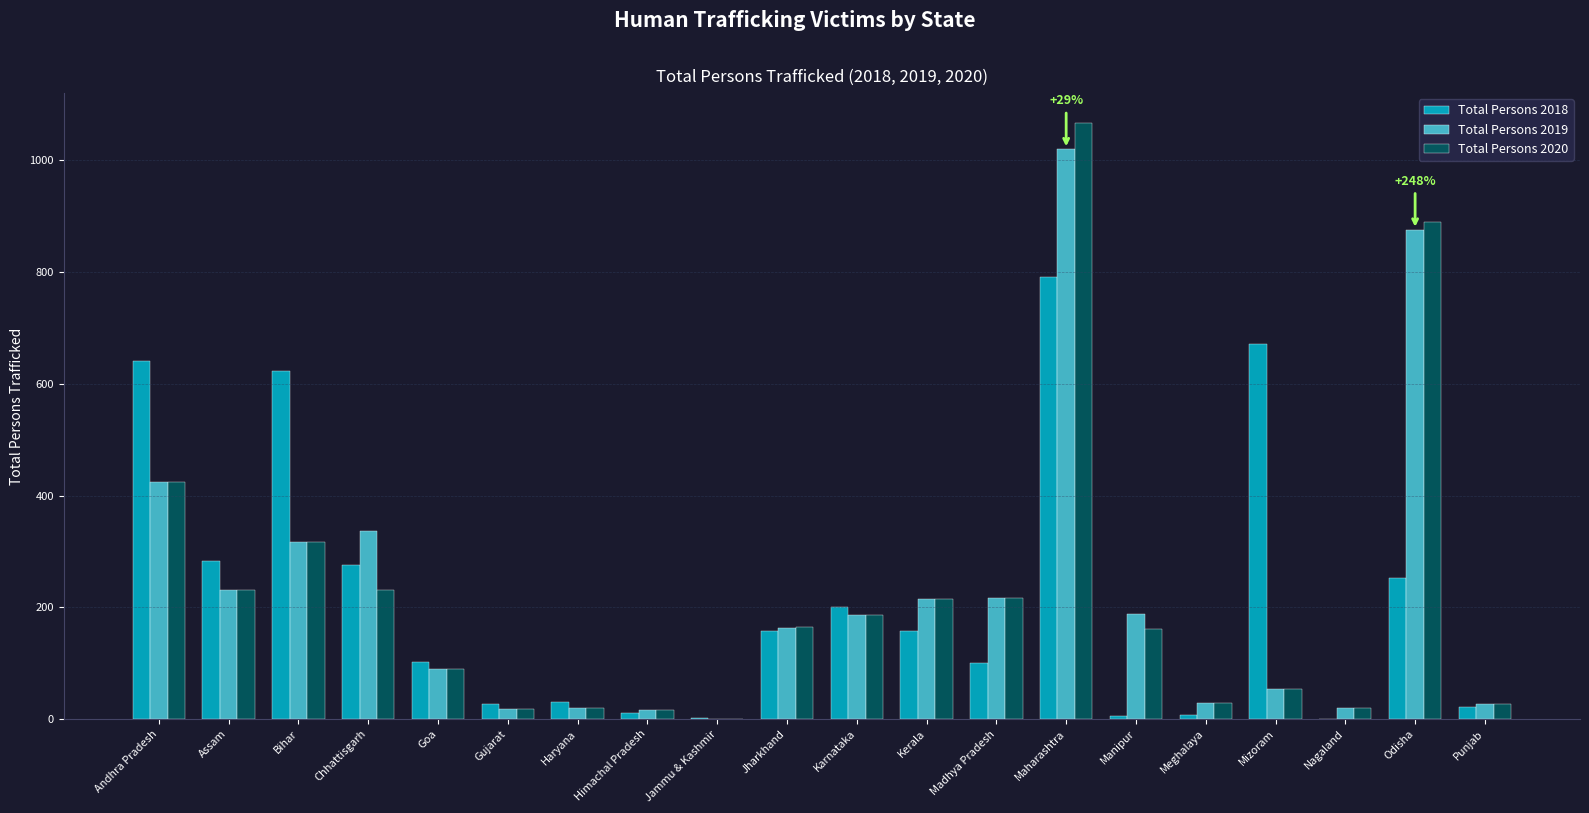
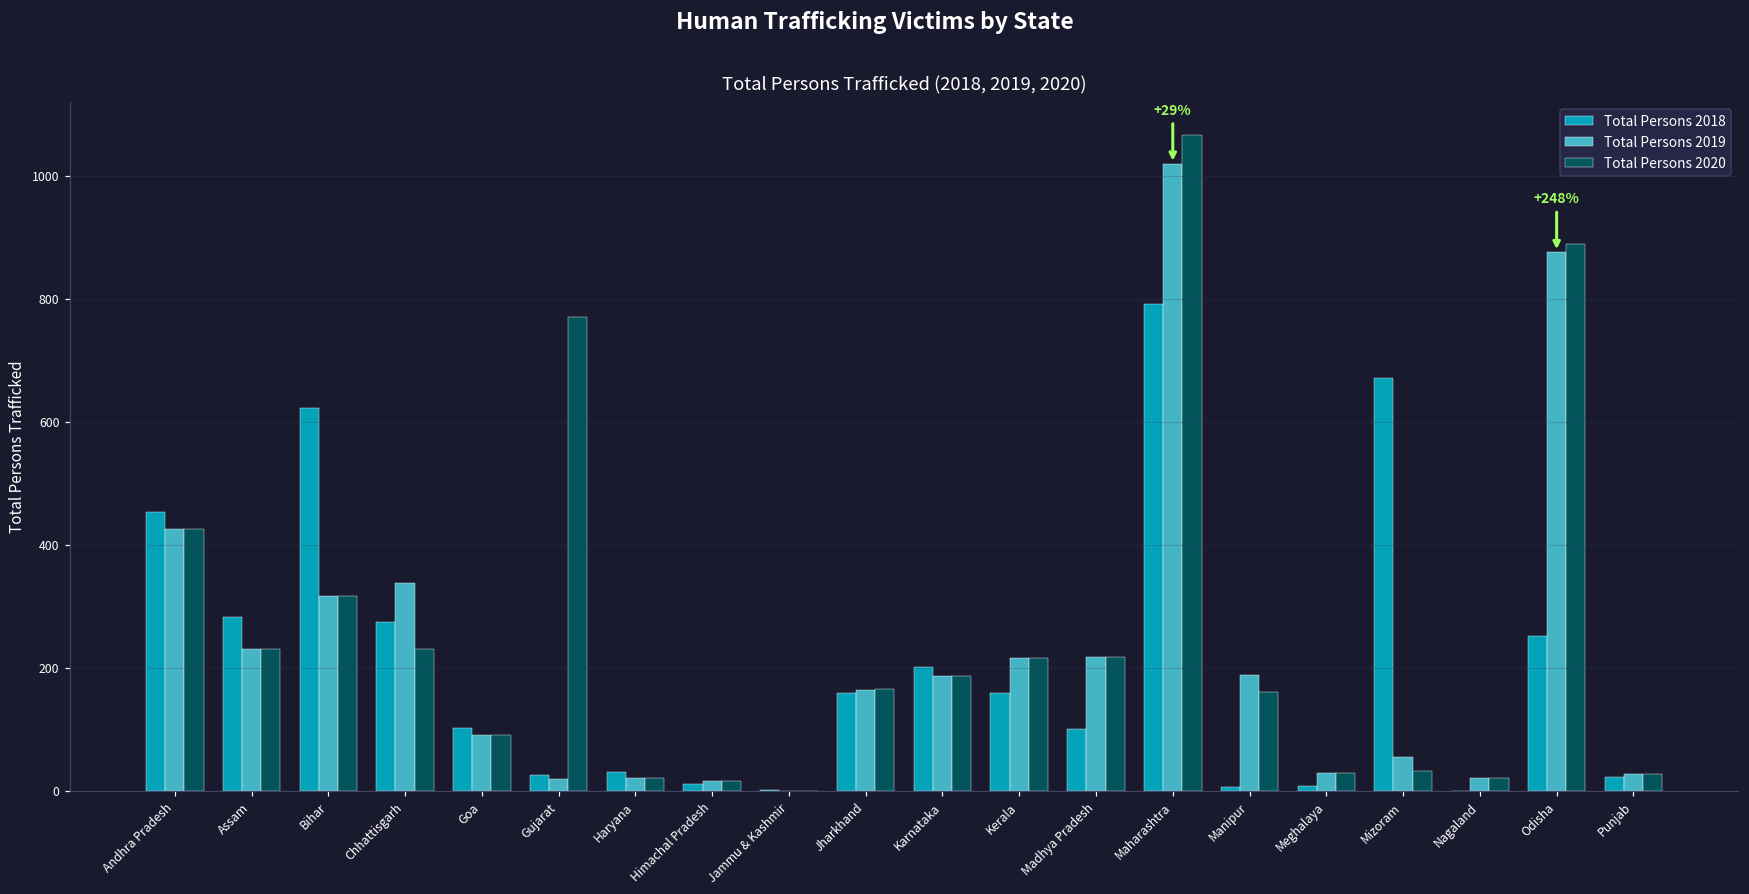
Total Persons 2018, Andhra Pradesh: 640 -> 450
Total Persons 2020, Gujarat: 20 -> 770
Total Persons 2020, Mizoram: 50 -> 30
